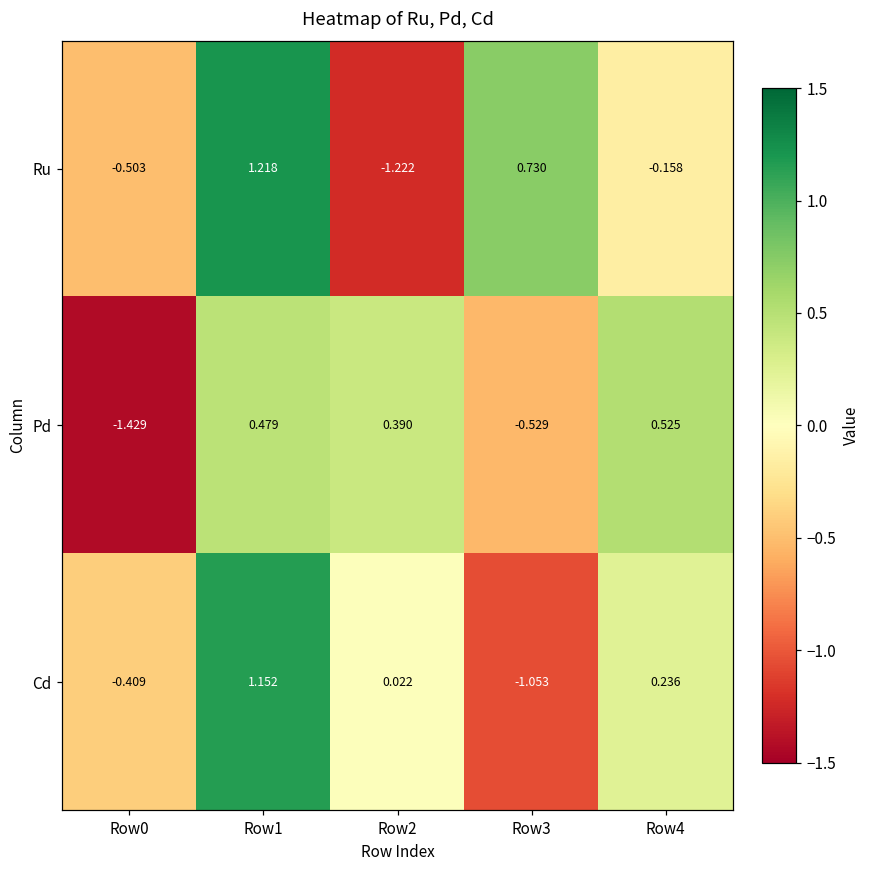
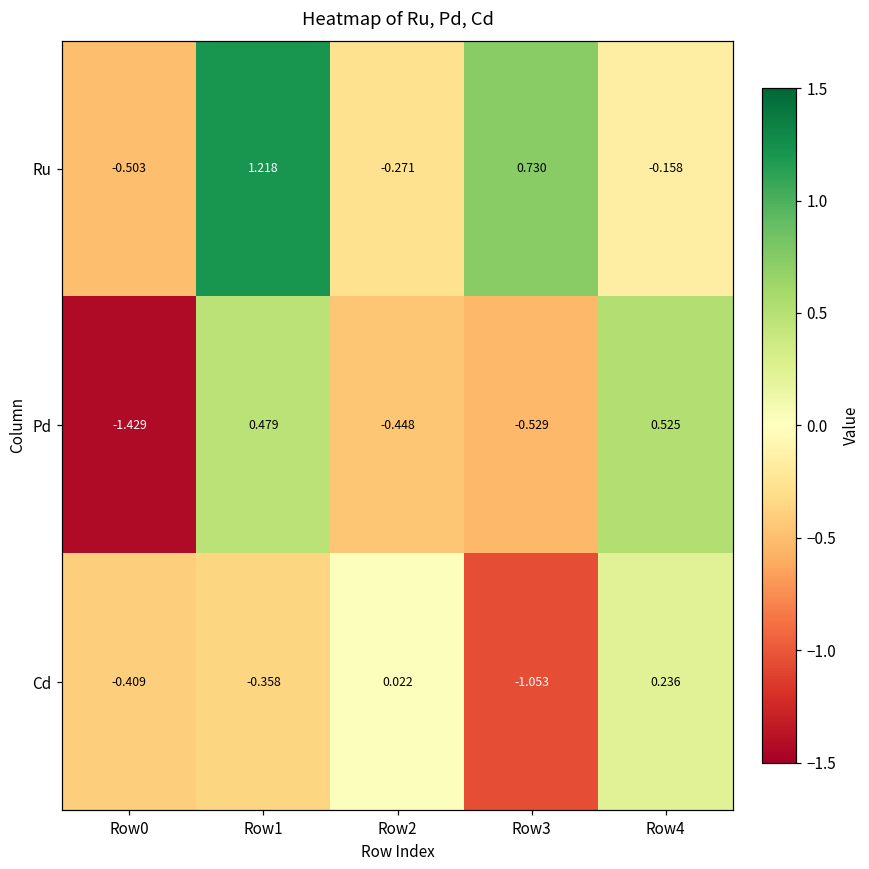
Ru, Row2: -1.222 -> -0.271
Pd, Row2: 0.390 -> -0.448
Cd, Row1: 1.152 -> -0.358
